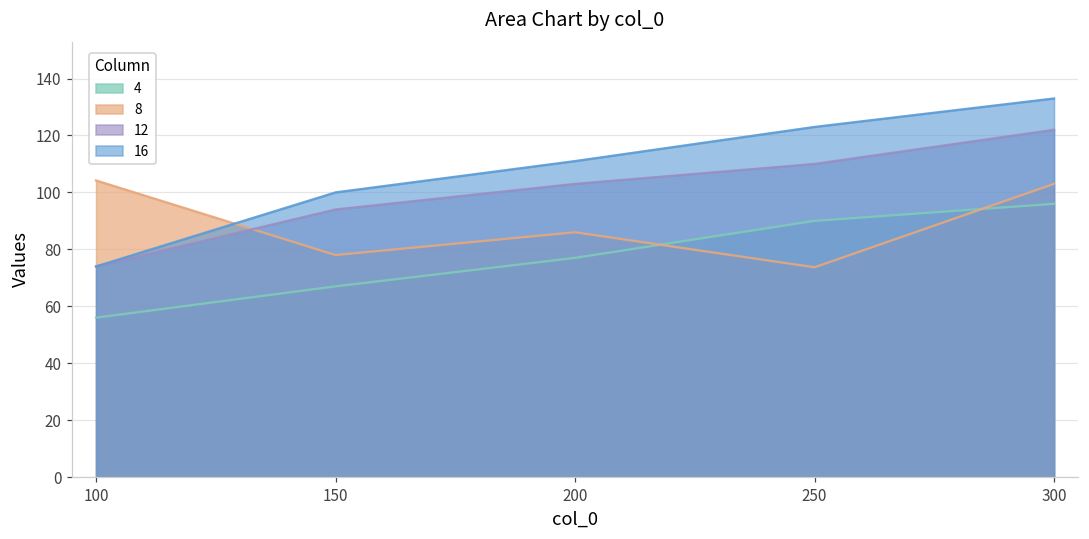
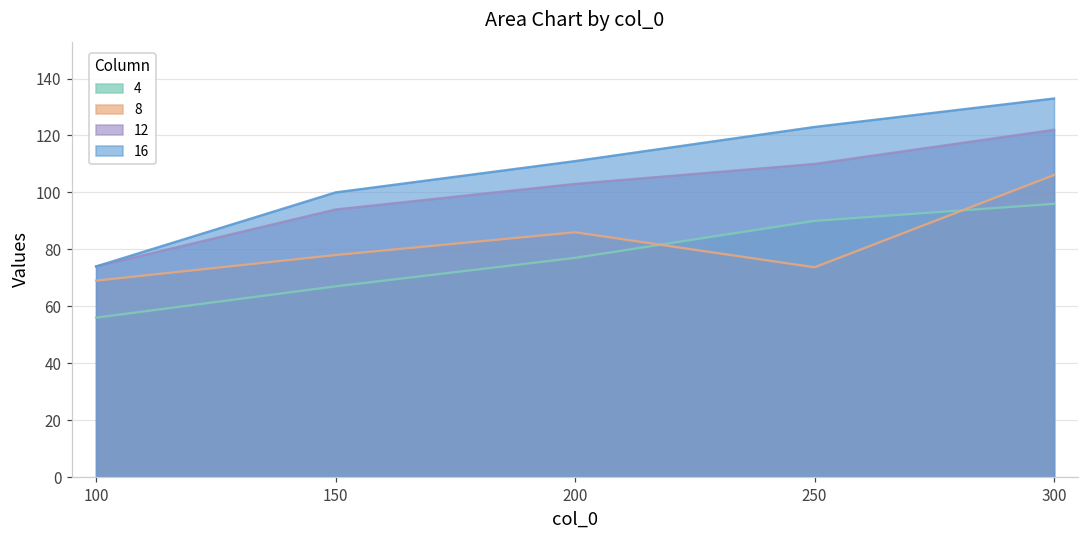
8, 100: 104 -> 69
8, 300: 103 -> 106
